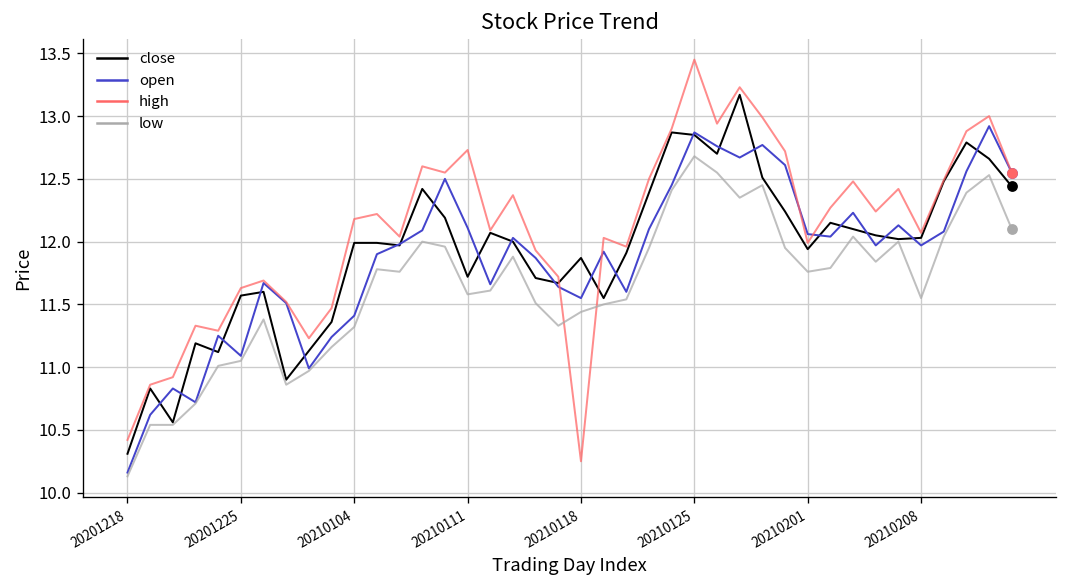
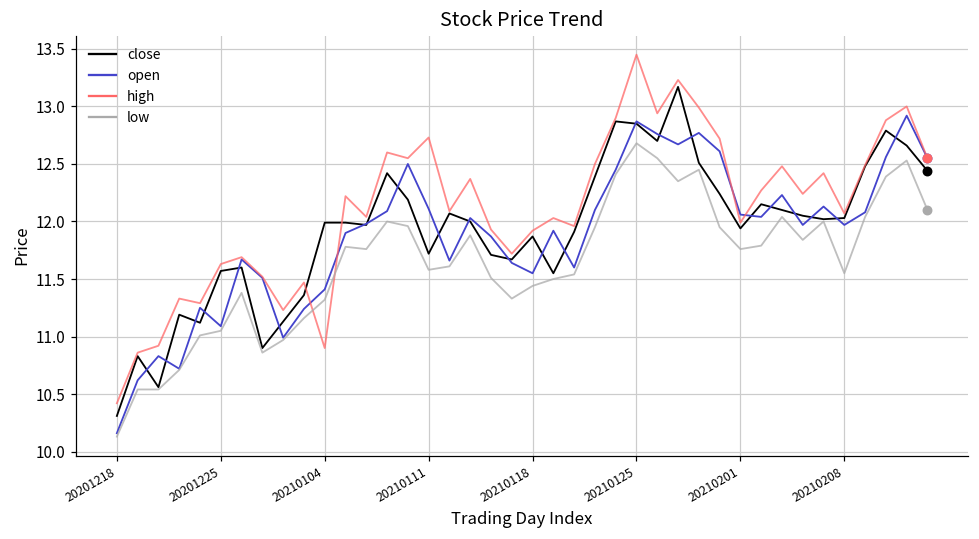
high, 20210104: 12.18 -> 10.90
high, 20210118: 10.25 -> 11.92
